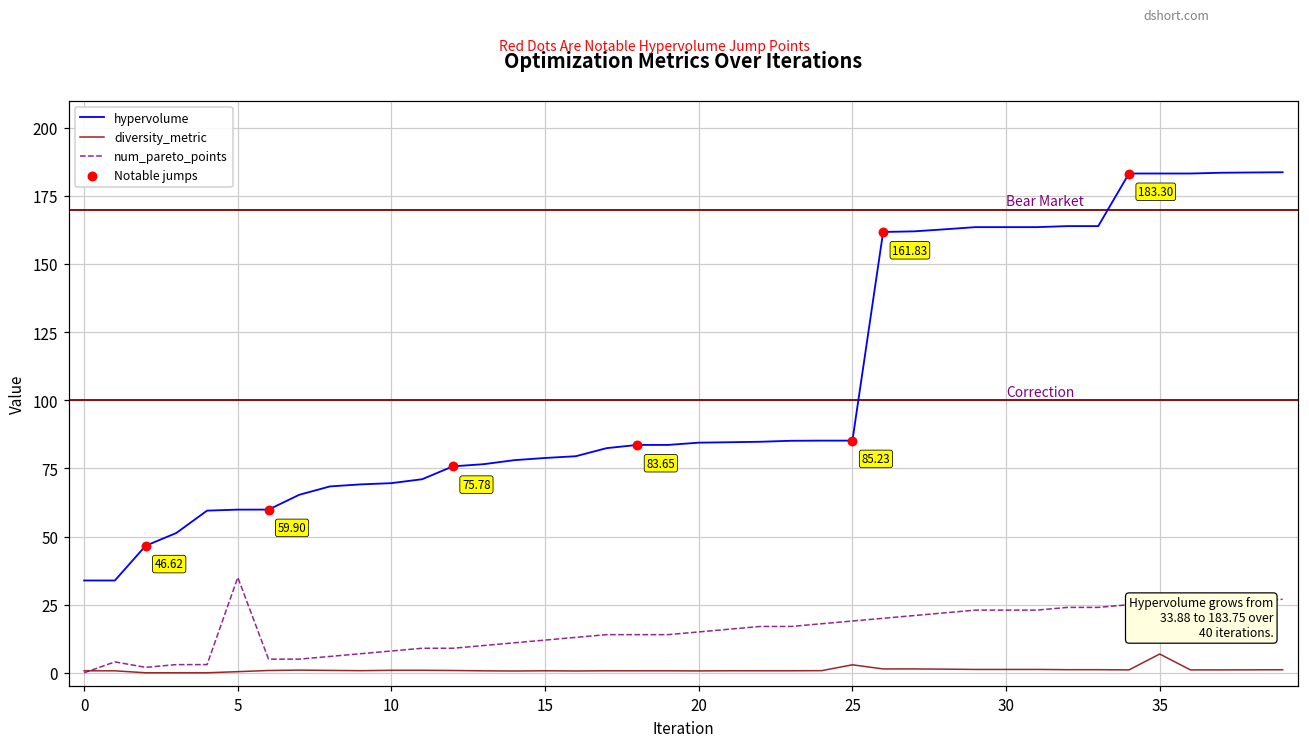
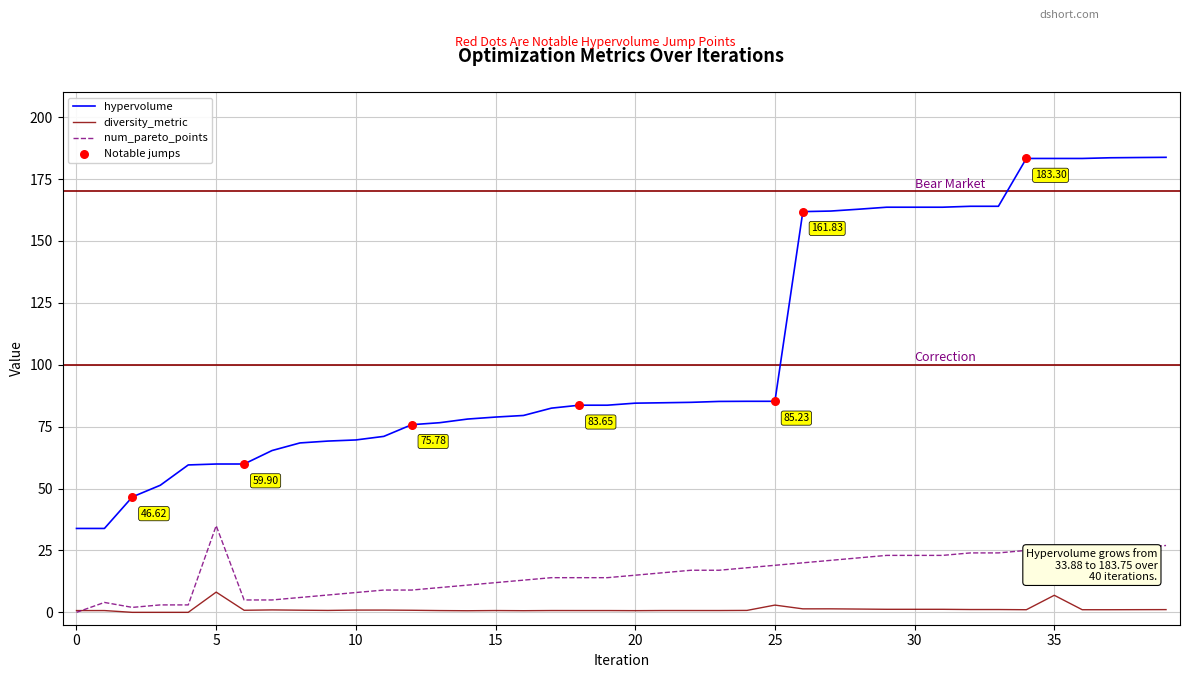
diversity_metric, 5: 0 -> 8
